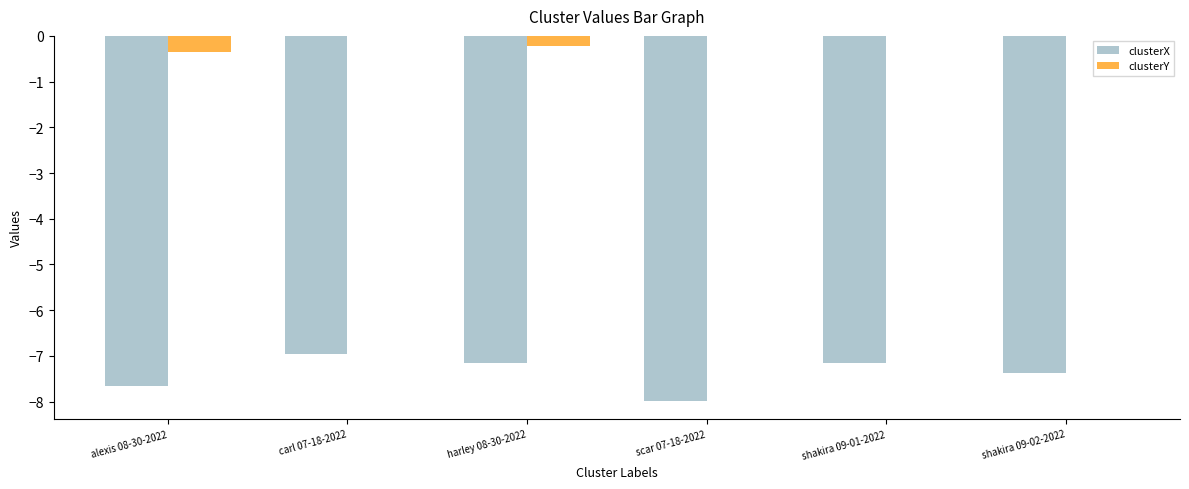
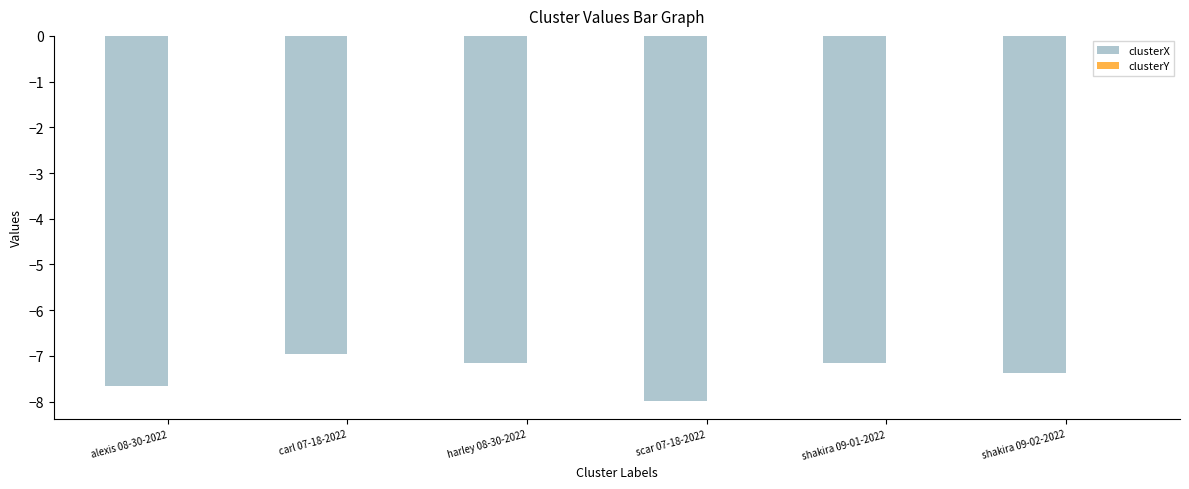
clusterY, alexis 08-30-2022: -0.4 -> 0.0
clusterY, harley 08-30-2022: -0.2 -> 0.0
